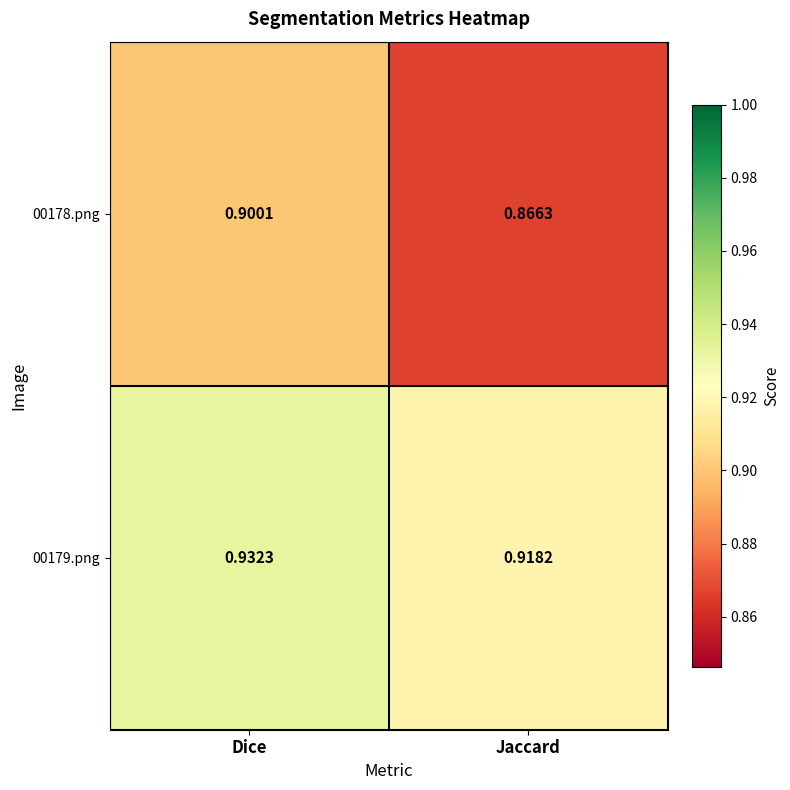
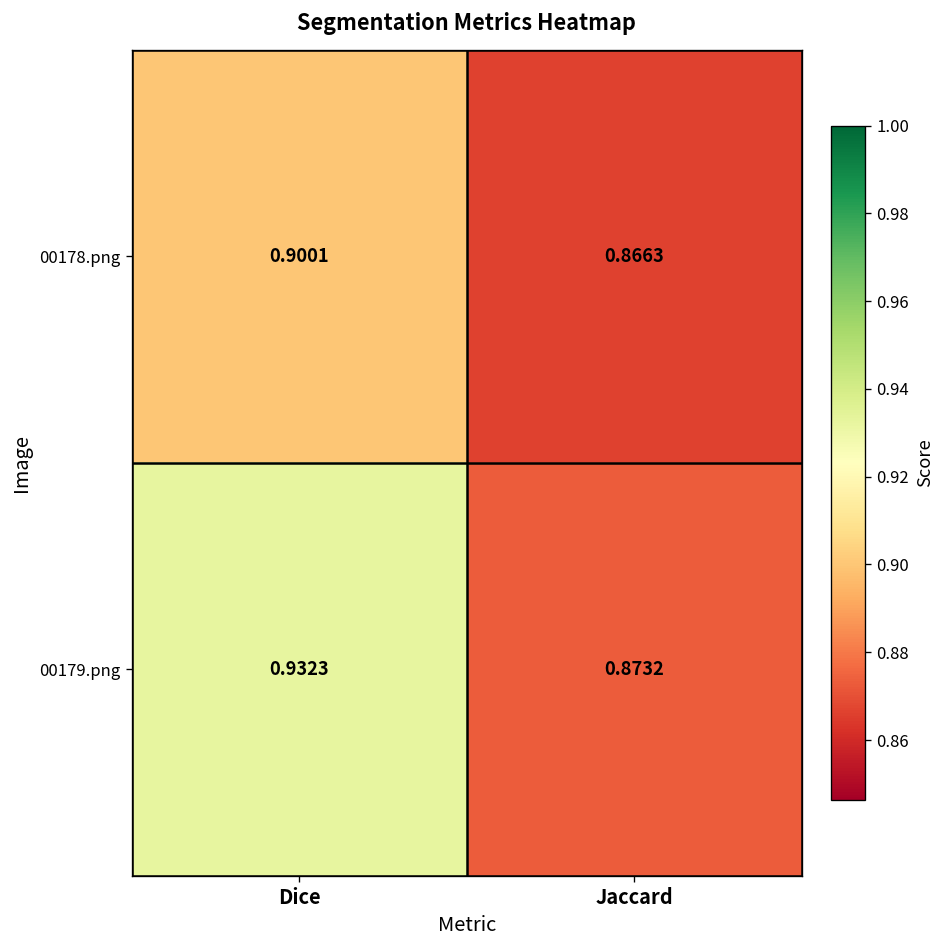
00179.png, Jaccard: 0.9182 -> 0.8732
